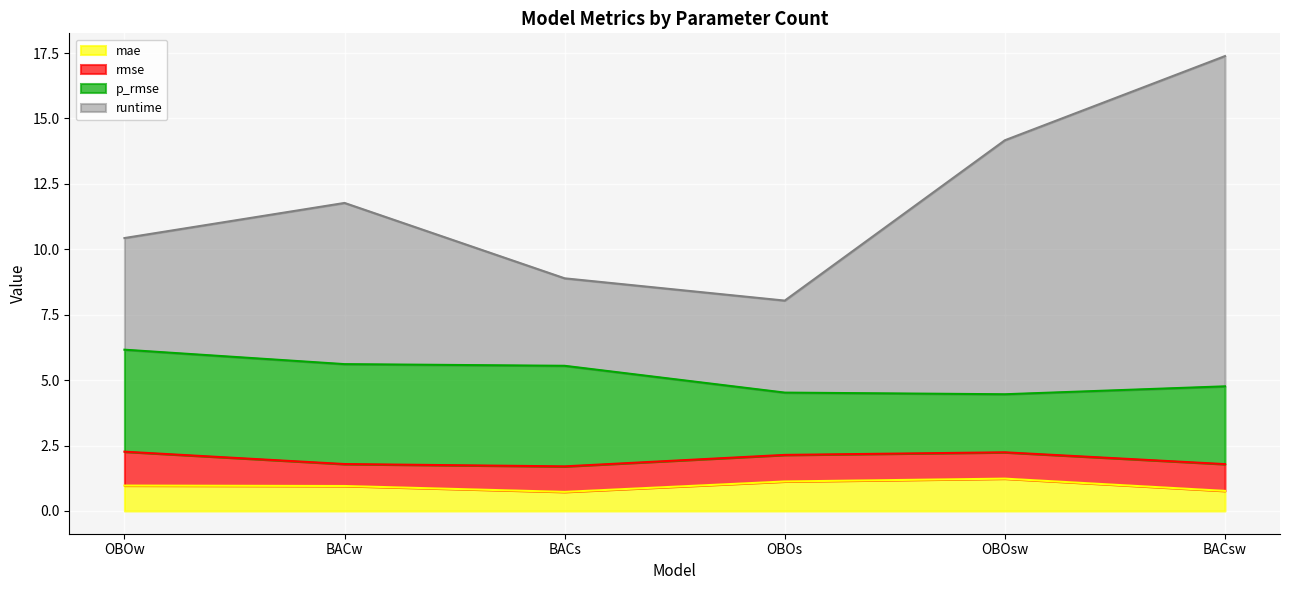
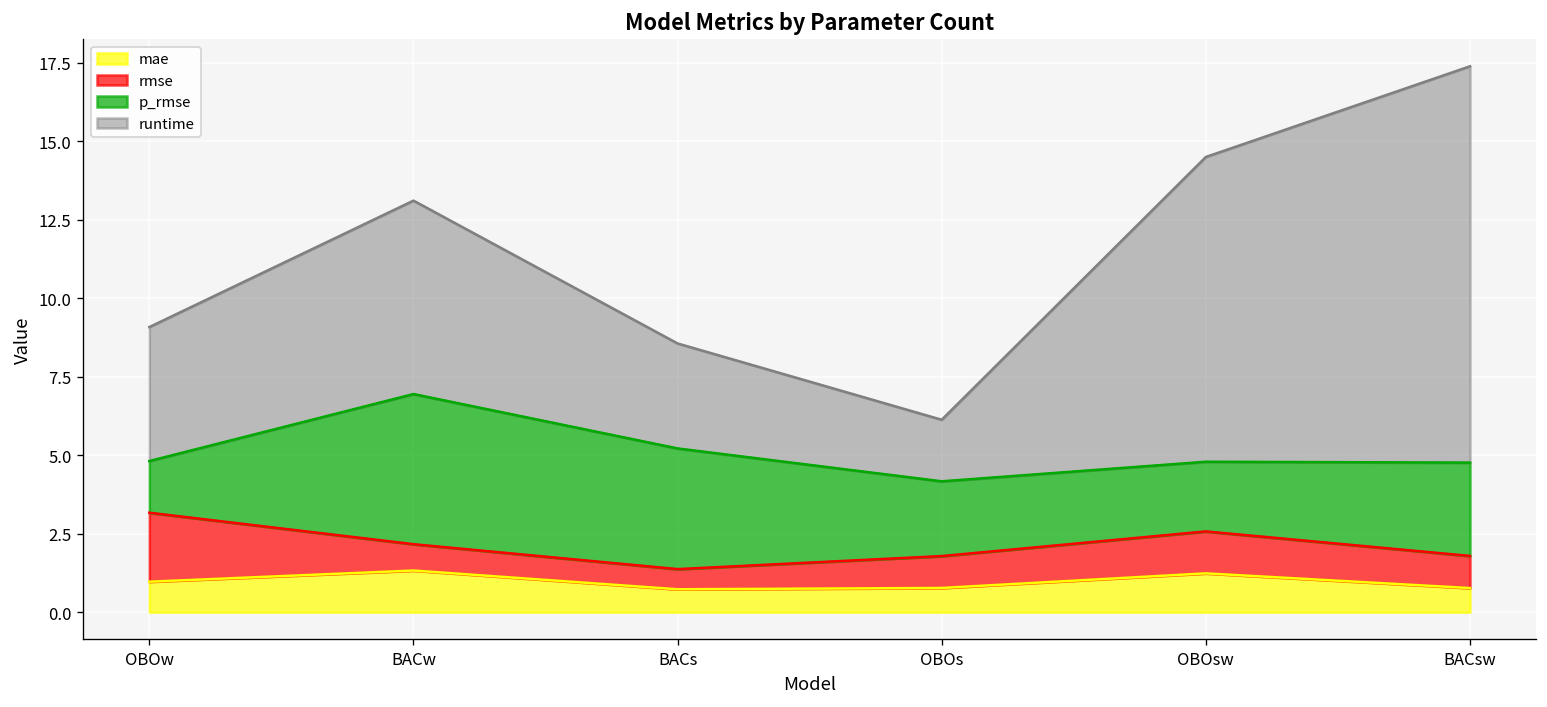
rmse, OBOw: 1.3 -> 2.2
p_rmse, OBOw: 3.9 -> 1.6
mae, BACw: 1.0 -> 1.3
p_rmse, BACw: 3.8 -> 4.8
rmse, BACs: 1.0 -> 0.6
mae, OBOs: 1.1 -> 0.8
runtime, OBOs: 3.5 -> 2.0
rmse, OBOsw: 1.0 -> 1.3
